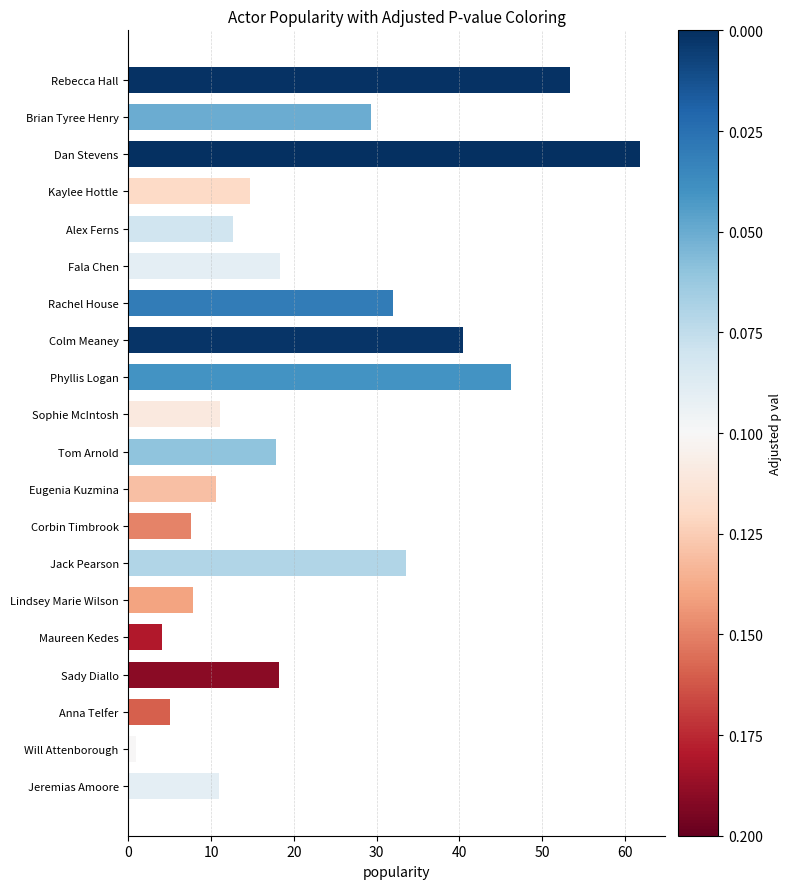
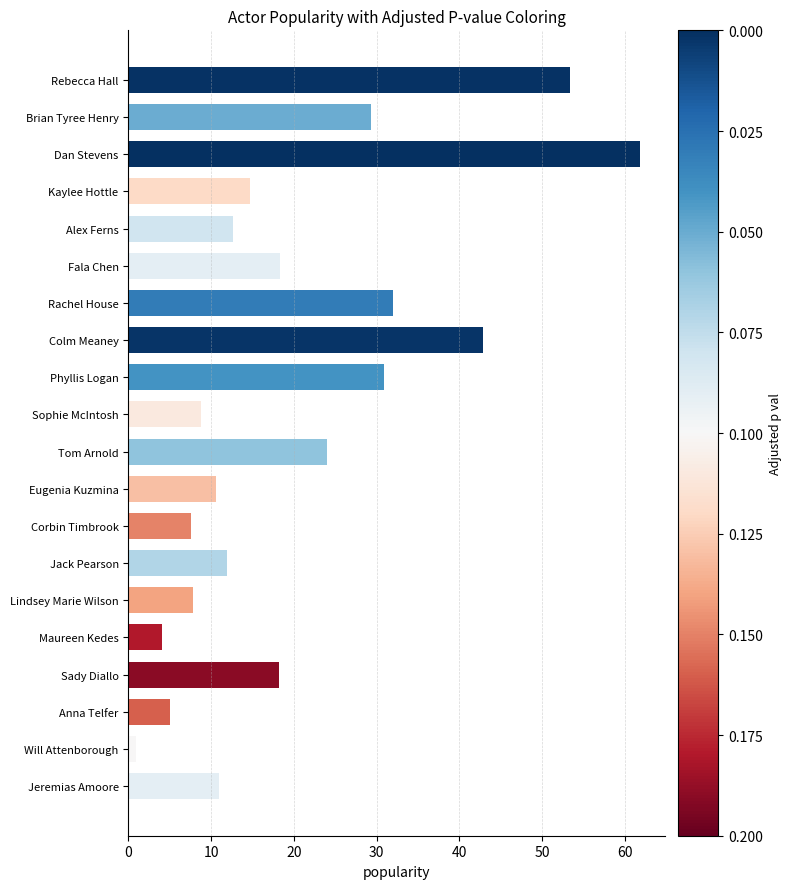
Colm Meaney: 40 -> 43
Phyllis Logan: 46 -> 31
Sophie McIntosh: 11 -> 9
Tom Arnold: 18 -> 24
Jack Pearson: 34 -> 12
